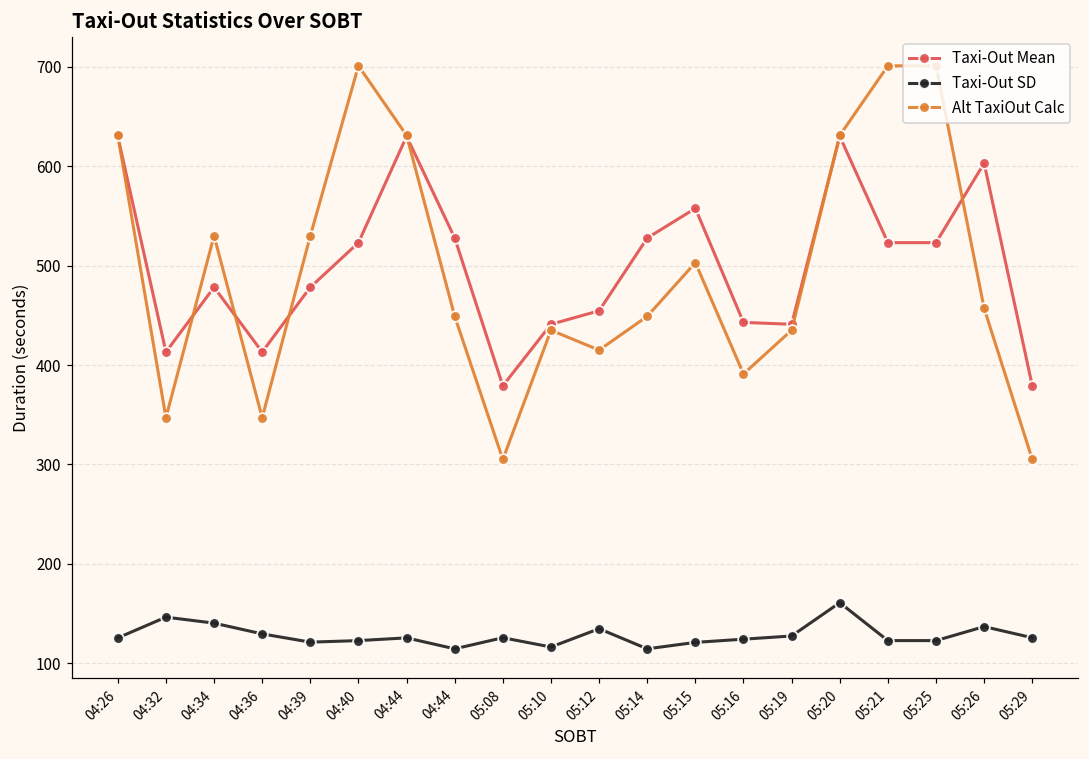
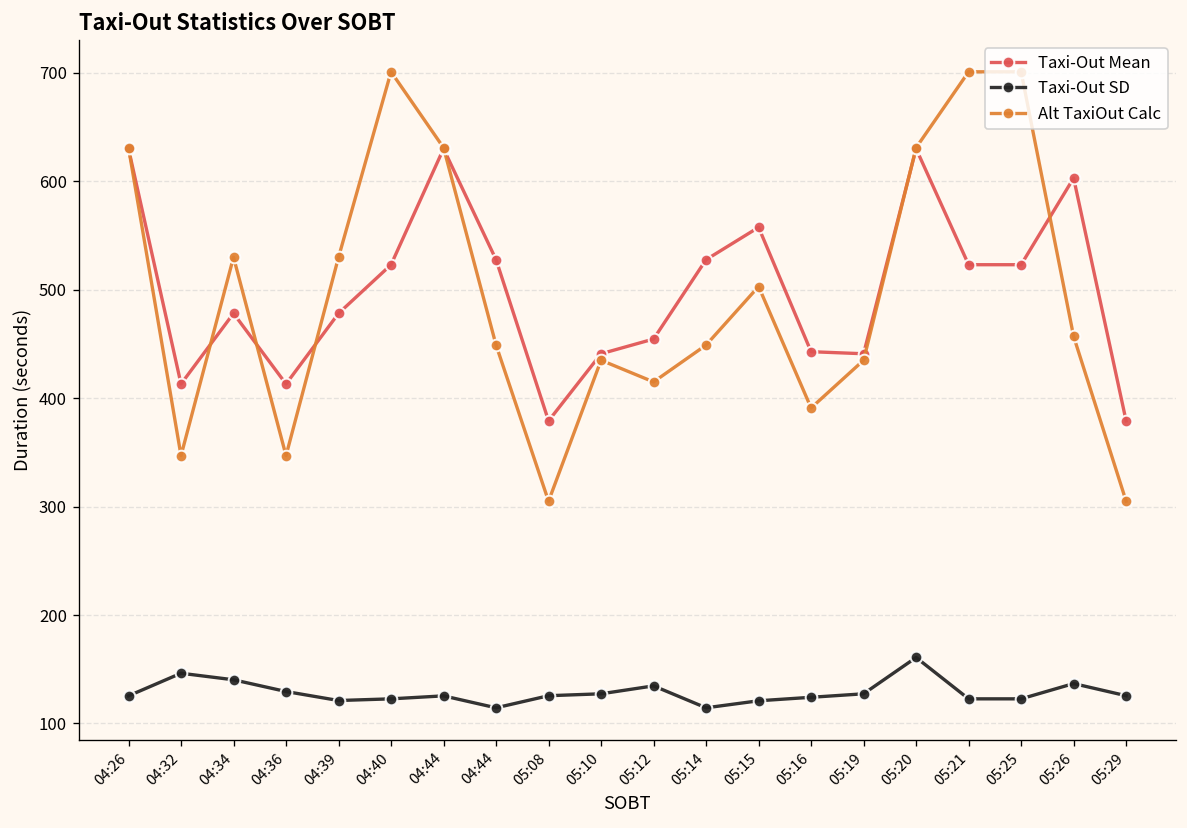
Taxi-Out SD, 05:10: 120 -> 130
